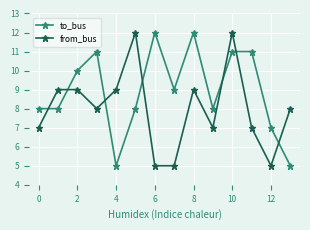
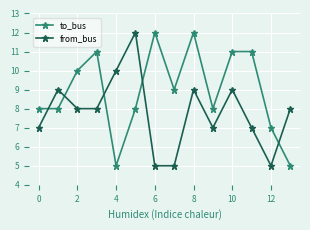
from_bus, 2: 9 -> 8
from_bus, 4: 9 -> 10
from_bus, 10: 12 -> 9
